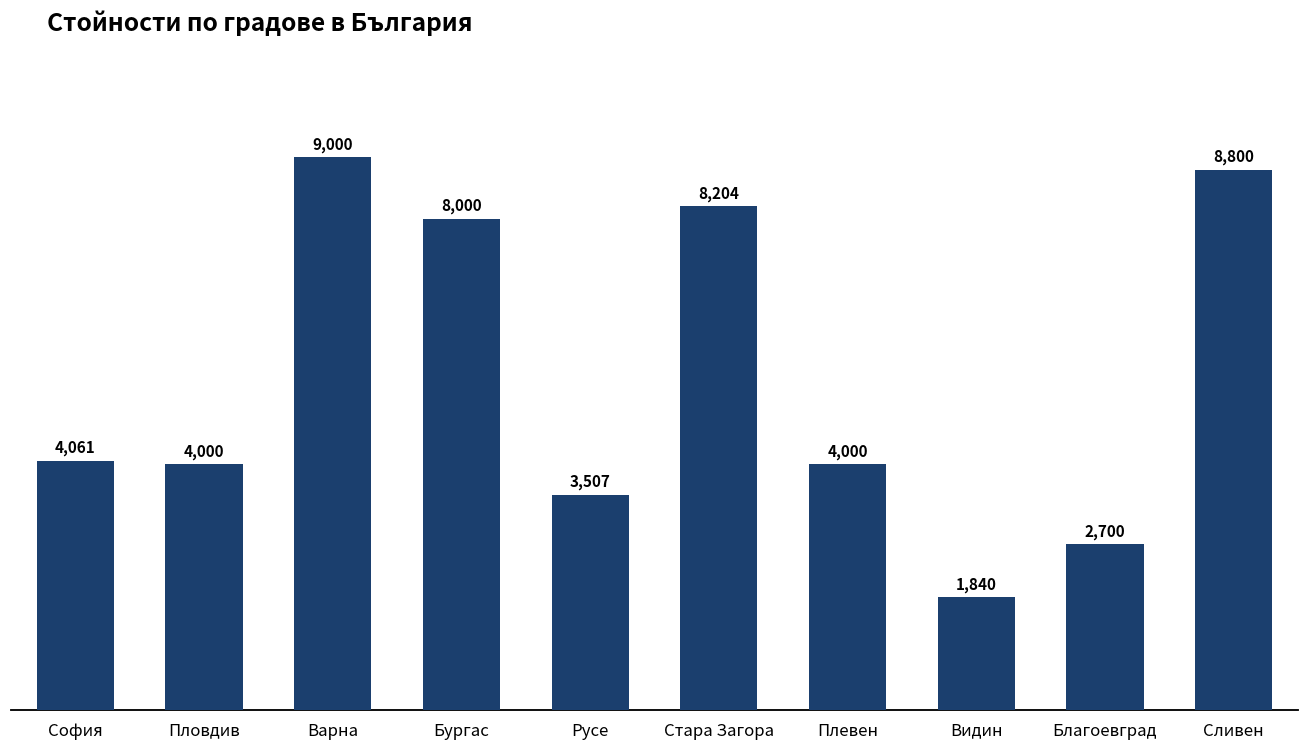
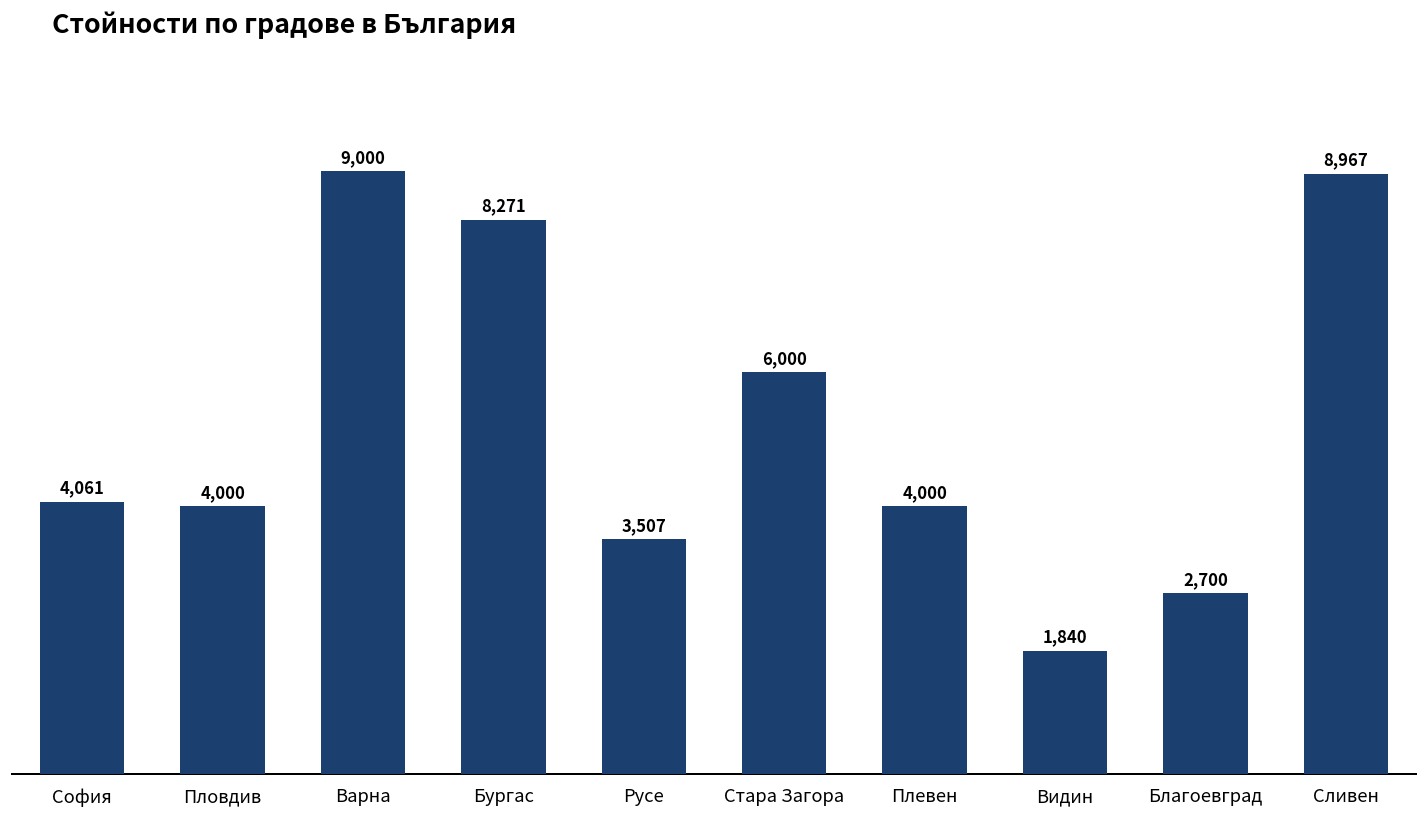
Бургас: 8,000 -> 8,271
Стара Загора: 8,204 -> 6,000
Сливен: 8,800 -> 8,967
